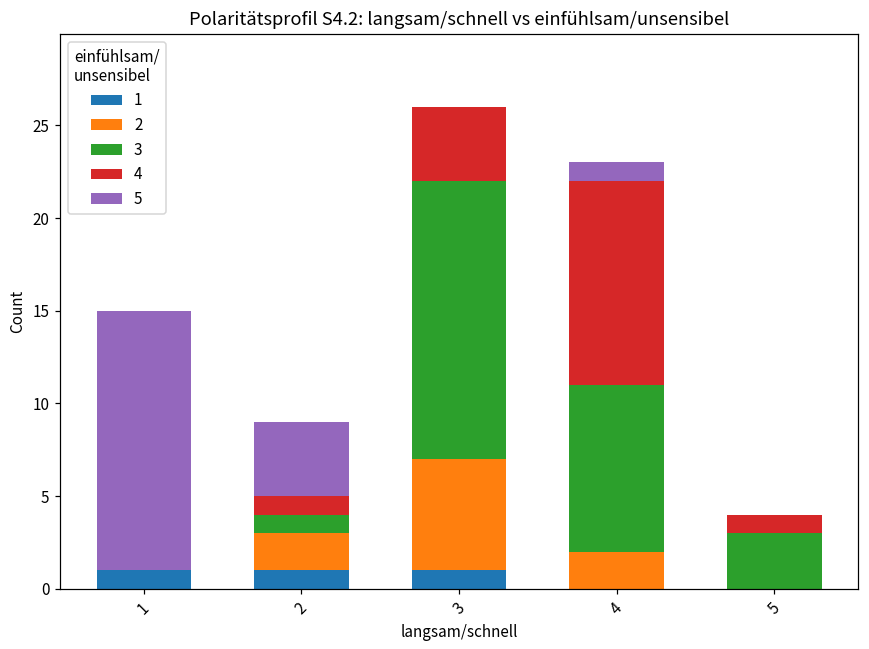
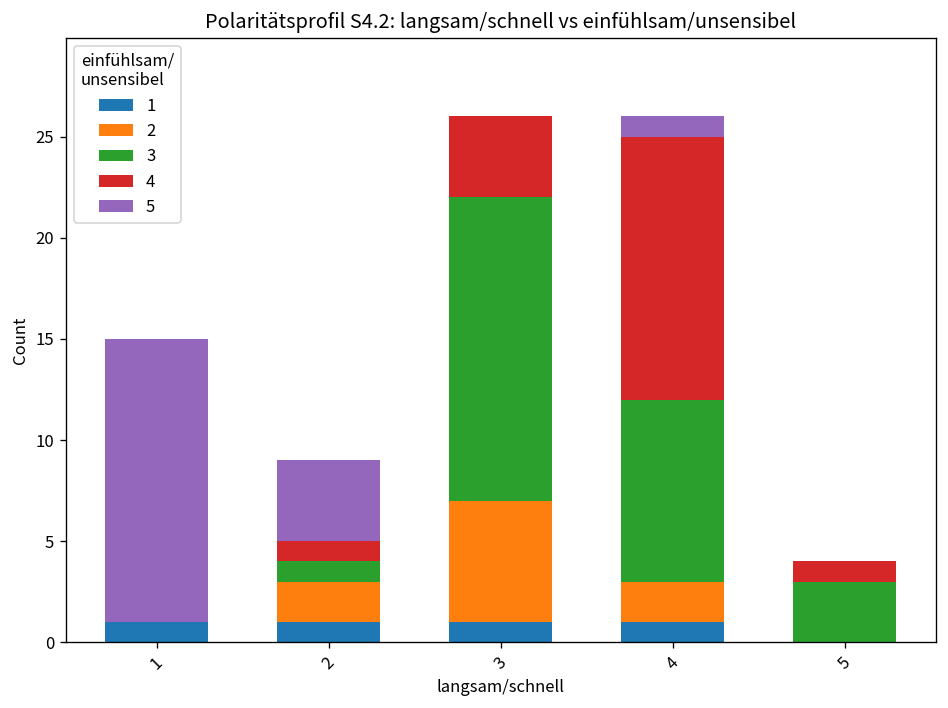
1, 4: 0 -> 1
4, 4: 11 -> 13
